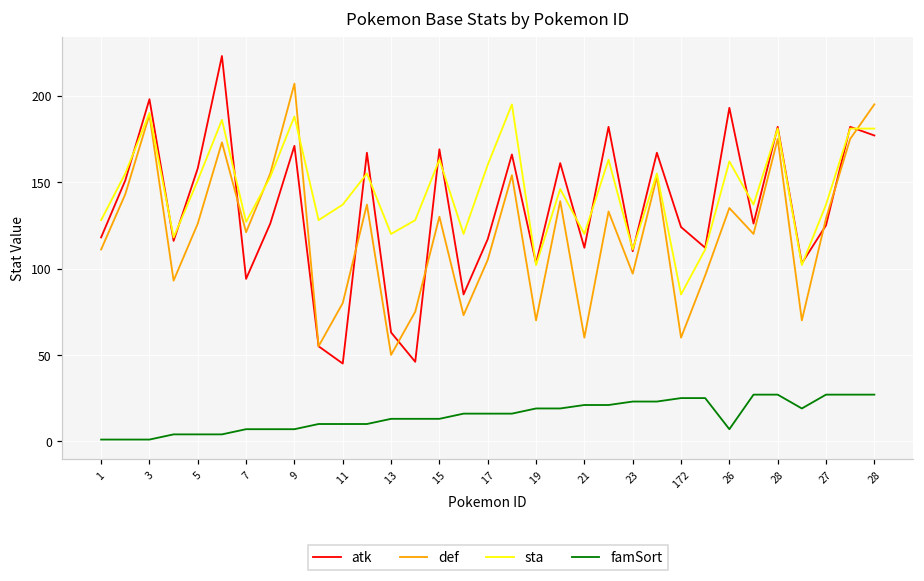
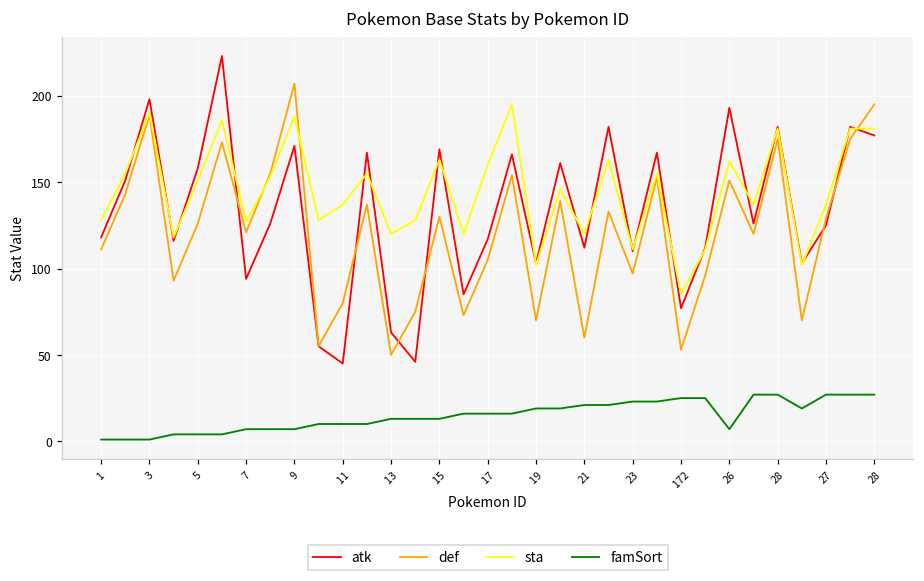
atk, 172: 124 -> 77
def, 172: 60 -> 53
def, 26: 135 -> 151
